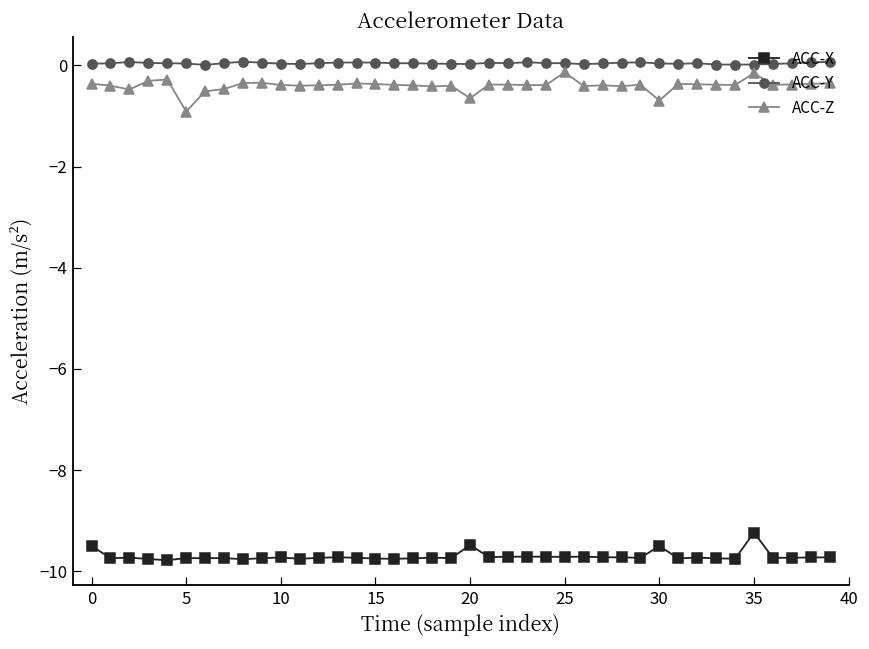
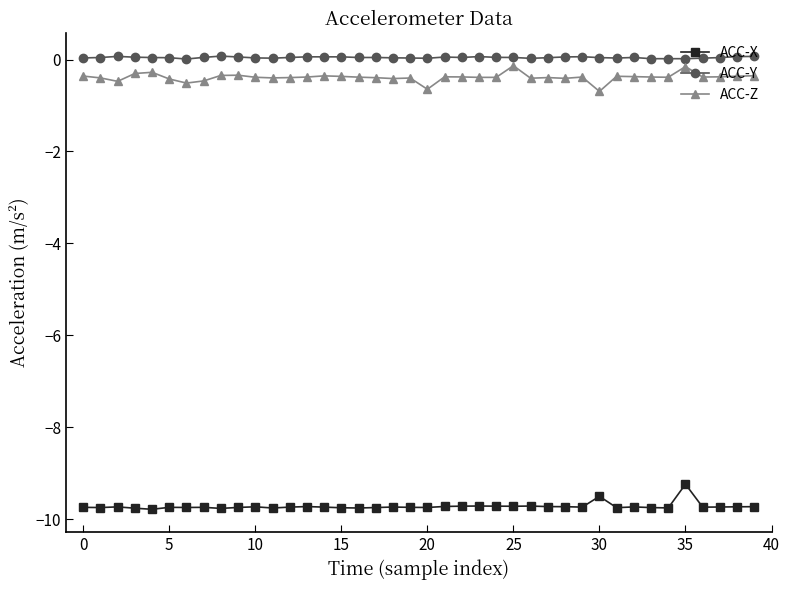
ACC-X, 0: -9.5 -> -9.7
ACC-Z, 5: -0.9 -> -0.4
ACC-X, 20: -9.5 -> -9.7
